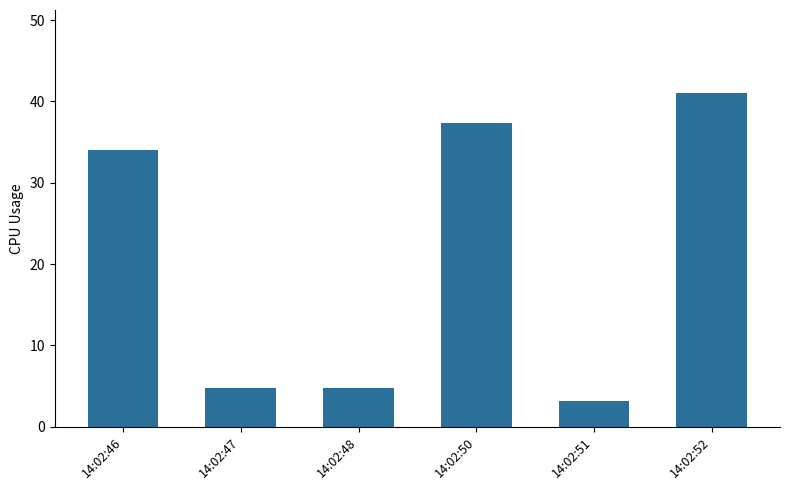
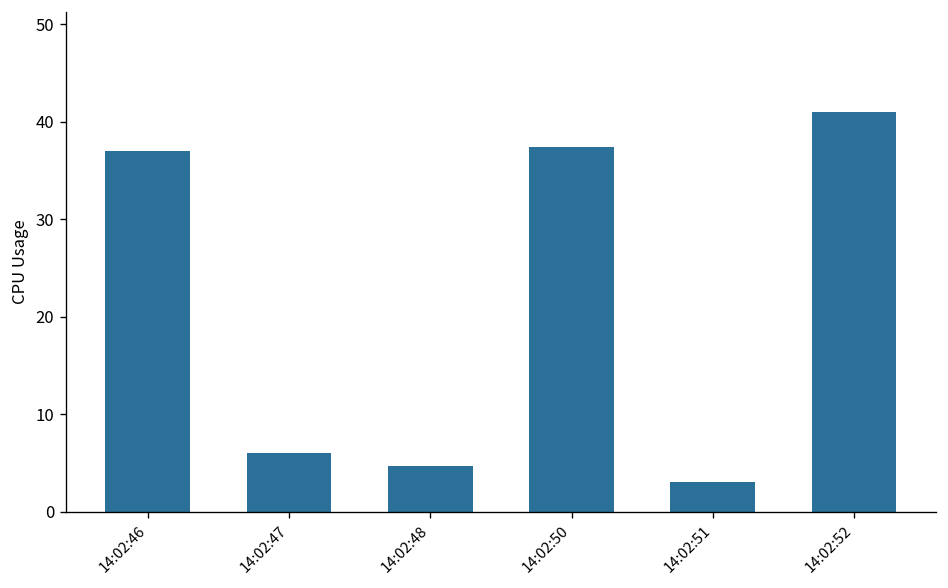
14:02:46: 34 -> 37
14:02:47: 5 -> 6
